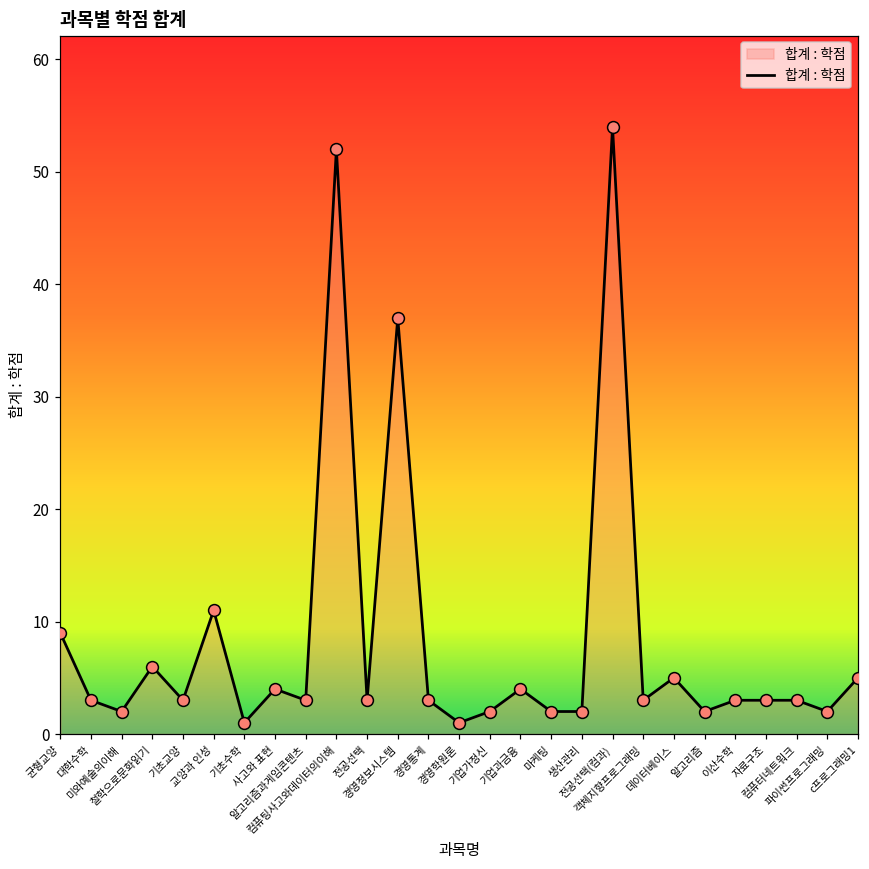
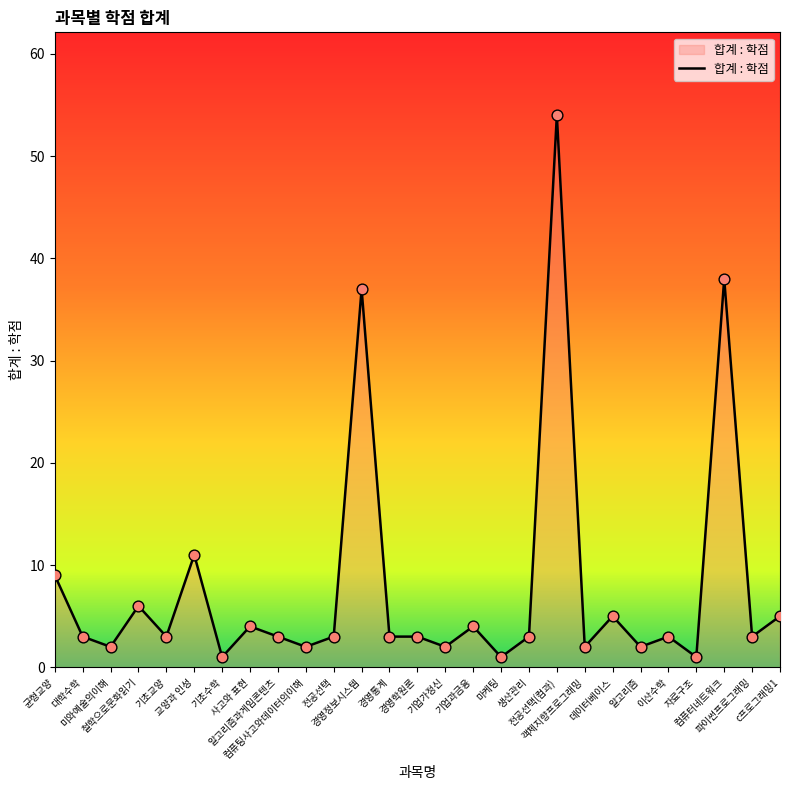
컴퓨팅사고와데이터의이해: 52 -> 2
경영학원론: 1 -> 3
마케팅: 2 -> 1
생산관리: 2 -> 3
객체지향프로그래밍: 3 -> 2
자료구조: 3 -> 1
컴퓨터네트워크: 3 -> 38
파이썬프로그래밍: 2 -> 3
